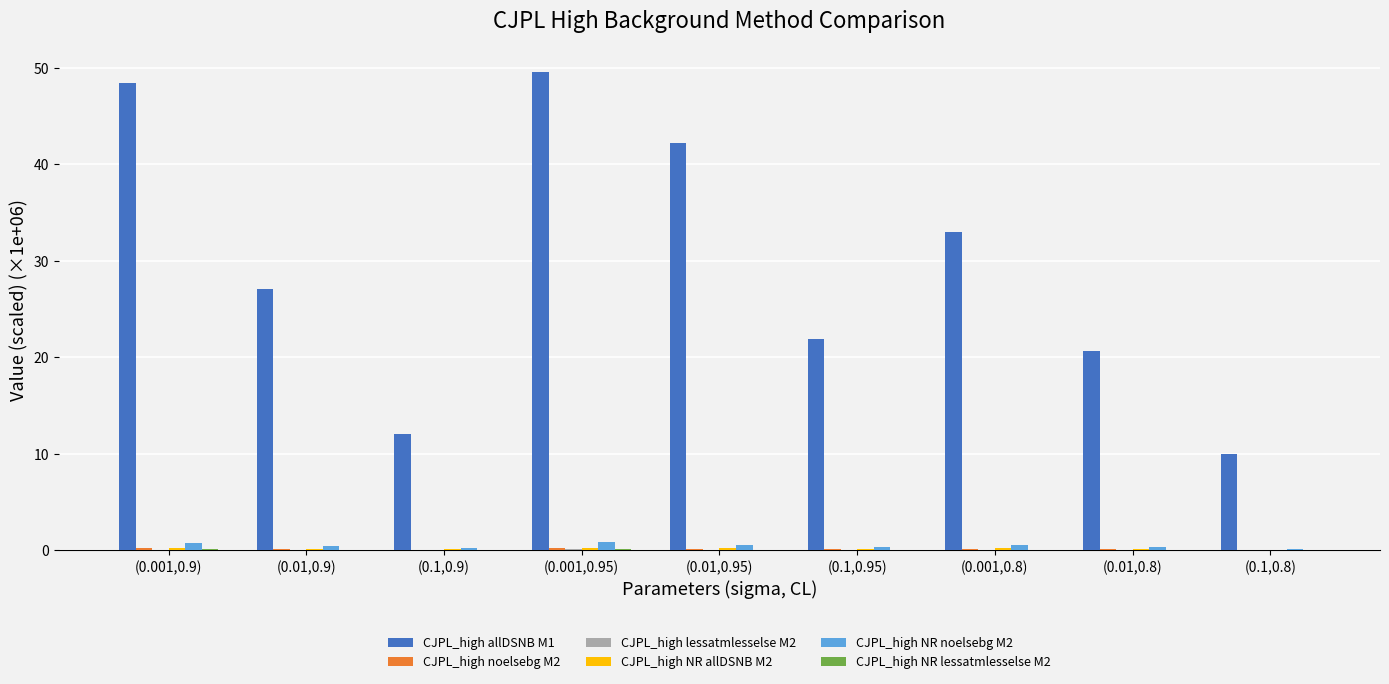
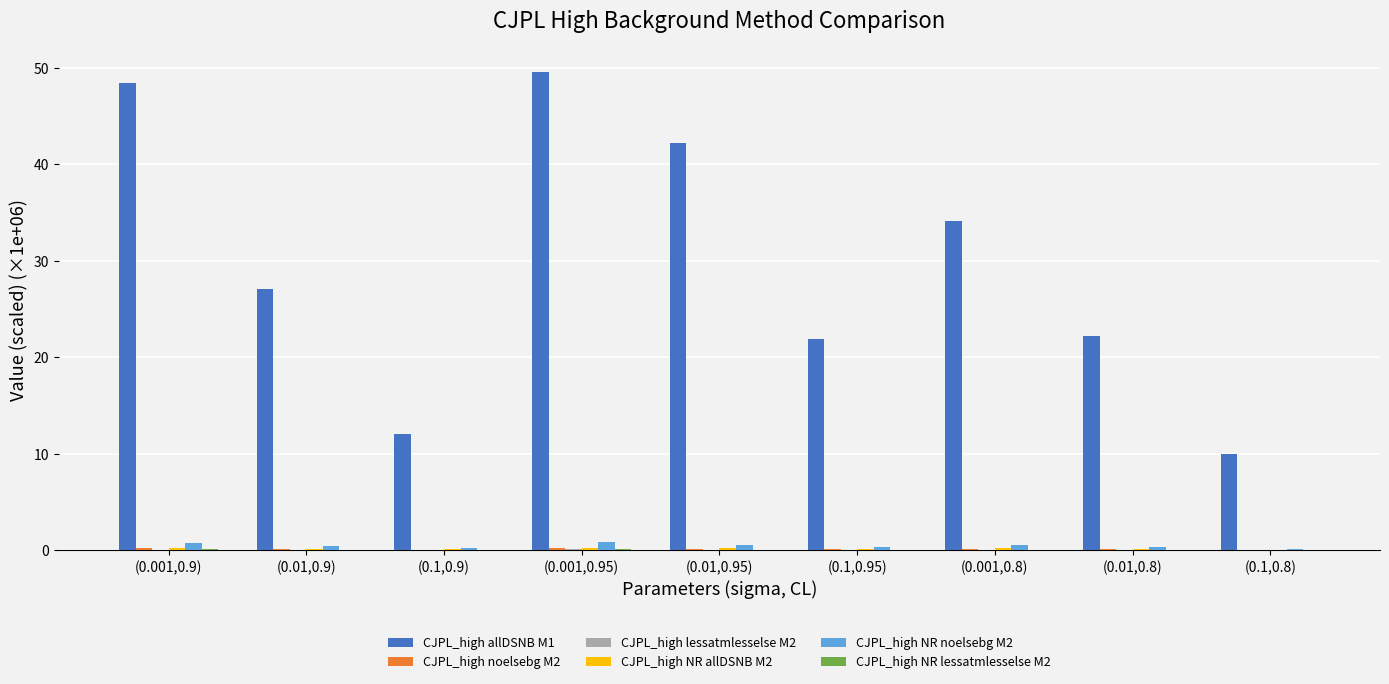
CJPL_high allDSNB M1, (0.001,0.8): 33 -> 34
CJPL_high allDSNB M1, (0.01,0.8): 21 -> 22
